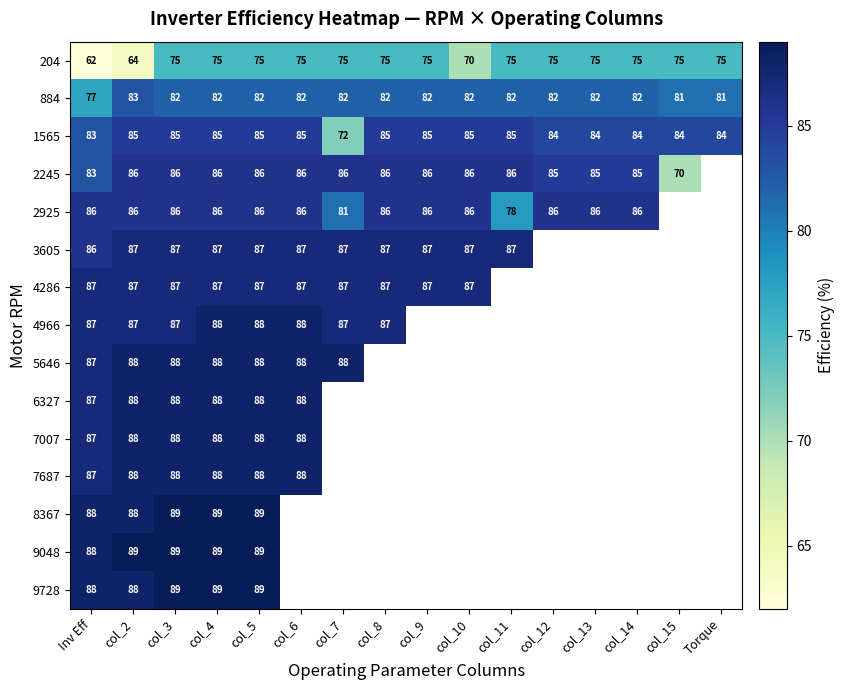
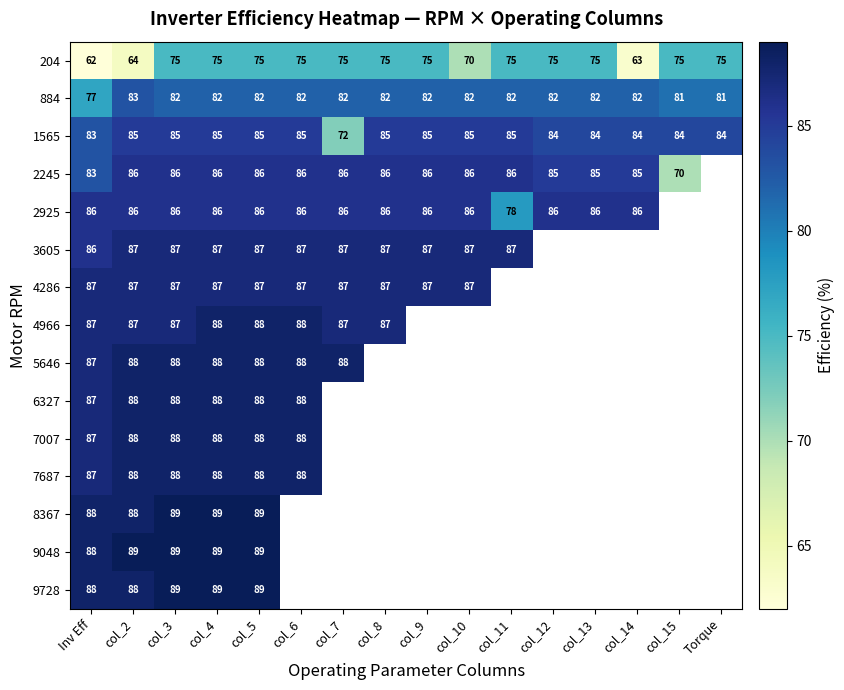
204, col_14: 75 -> 63
2925, col_7: 81 -> 86
